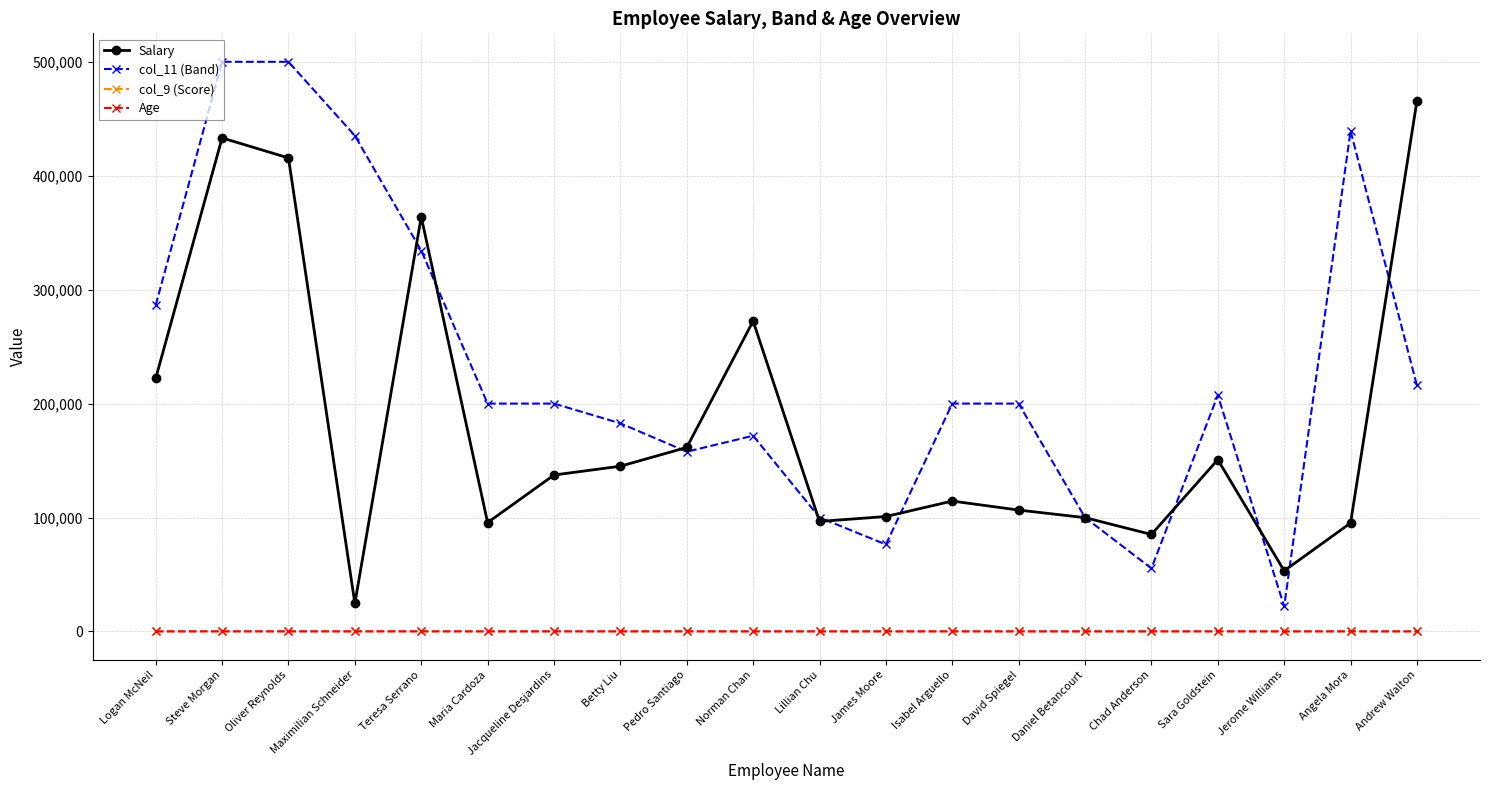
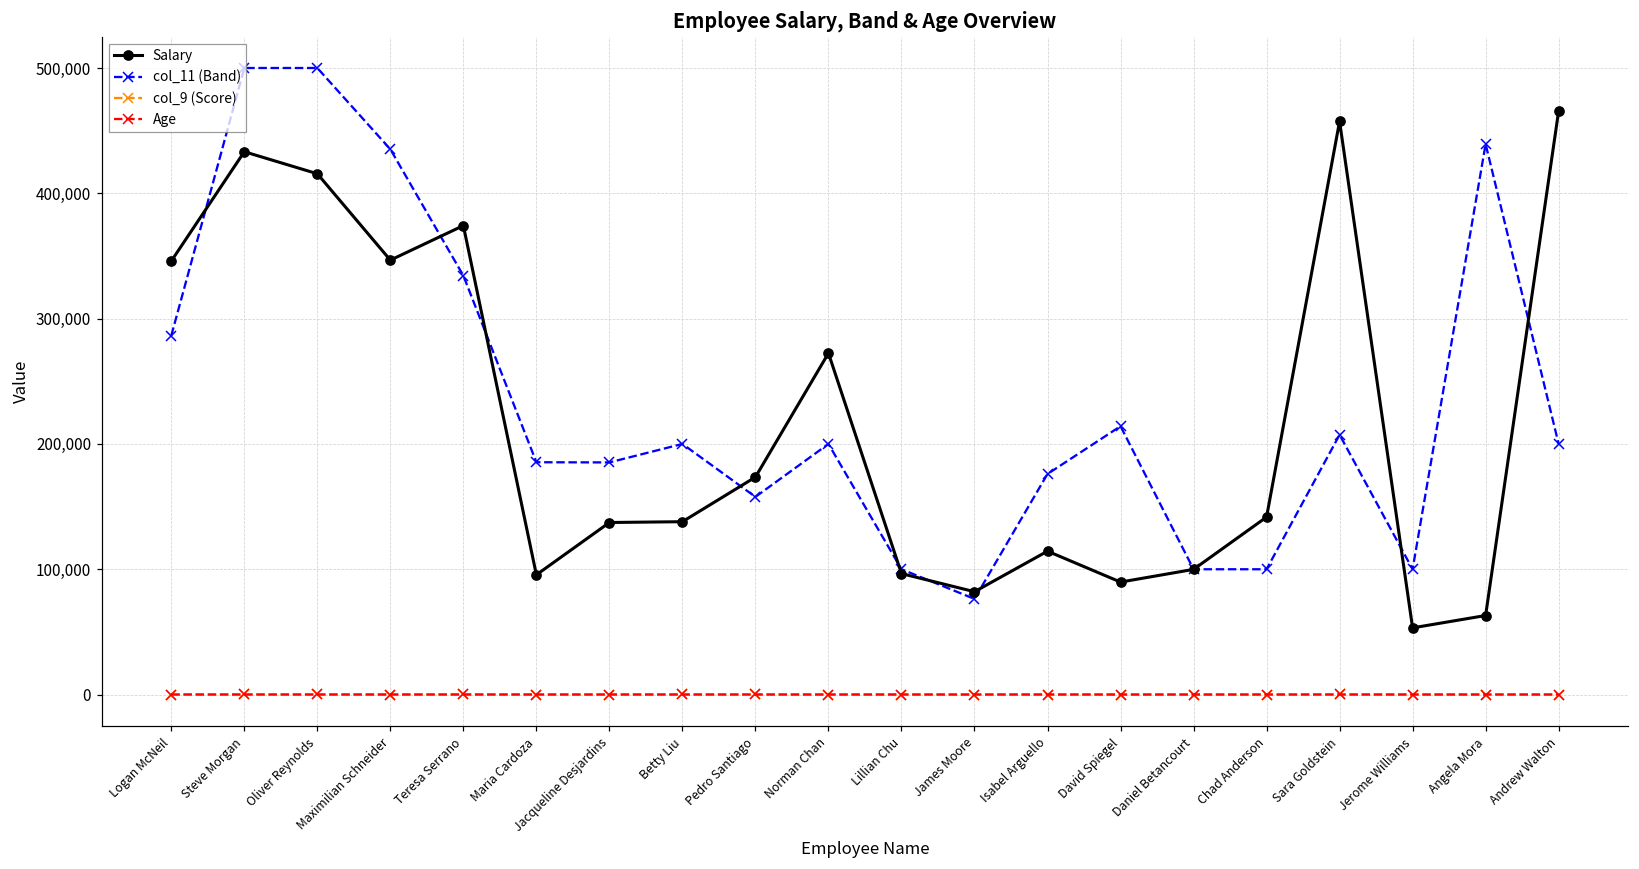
Salary, Logan McNeil: 222,000 -> 346,000
Salary, Maximilian Schneider: 25,000 -> 347,000
Salary, Teresa Serrano: 364,000 -> 374,000
col_11 (Band), Maria Cardoza: 200,000 -> 185,000
col_11 (Band), Jacqueline Desjardins: 200,000 -> 185,000
Salary, Betty Liu: 145,000 -> 138,000
col_11 (Band), Betty Liu: 183,000 -> 200,000
Salary, Pedro Santiago: 162,000 -> 174,000
col_11 (Band), Norman Chan: 172,000 -> 200,000
Salary, James Moore: 101,000 -> 82,000
col_11 (Band), Isabel Arguello: 200,000 -> 176,000
Salary, David Spiegel: 107,000 -> 90,000
col_11 (Band), David Spiegel: 200,000 -> 214,000
Salary, Chad Anderson: 85,000 -> 142,000
col_11 (Band), Chad Anderson: 55,000 -> 100,000
Salary, Sara Goldstein: 151,000 -> 457,000
col_11 (Band), Jerome Williams: 22,000 -> 100,000
Salary, Angela Mora: 95,000 -> 63,000
col_11 (Band), Andrew Walton: 216,000 -> 200,000
